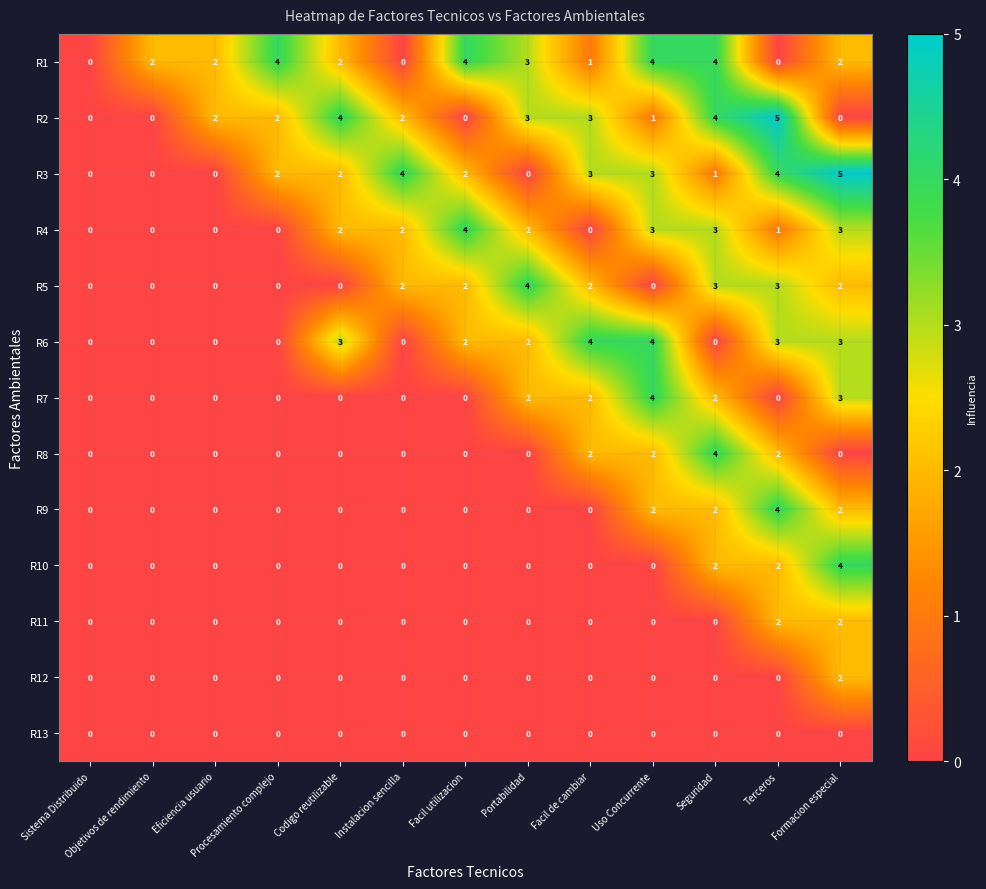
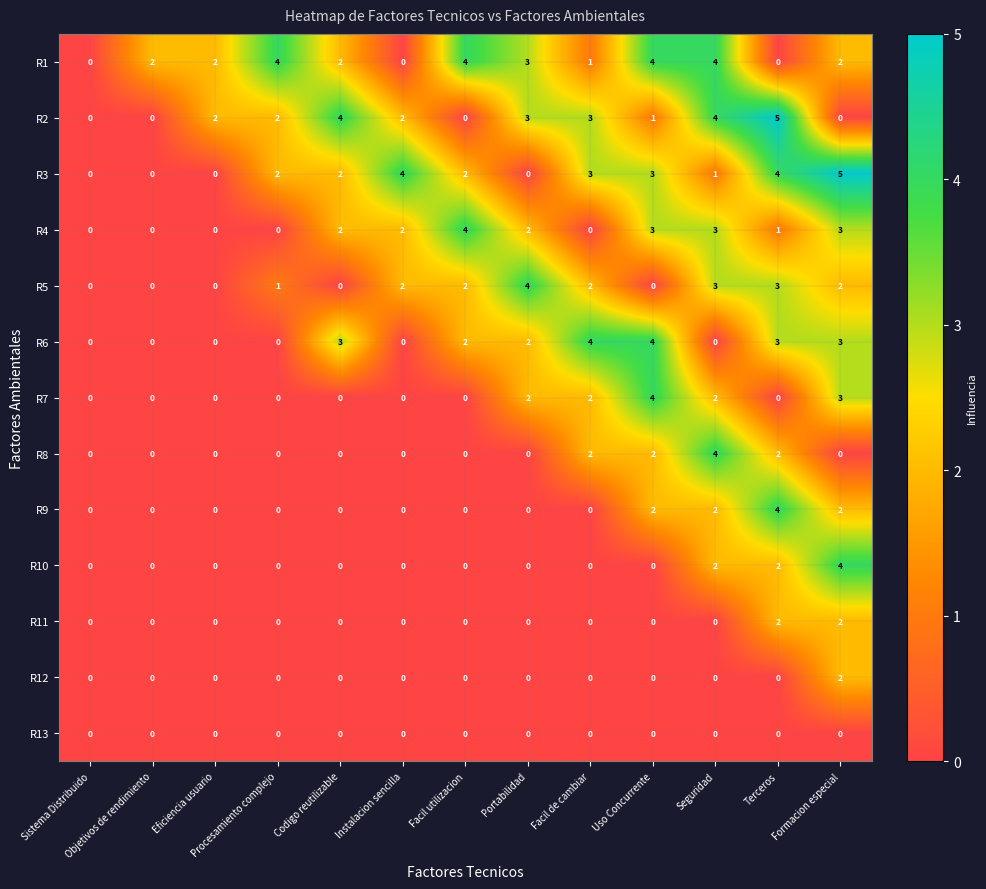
R5, Procesamiento complejo: 0 -> 1
